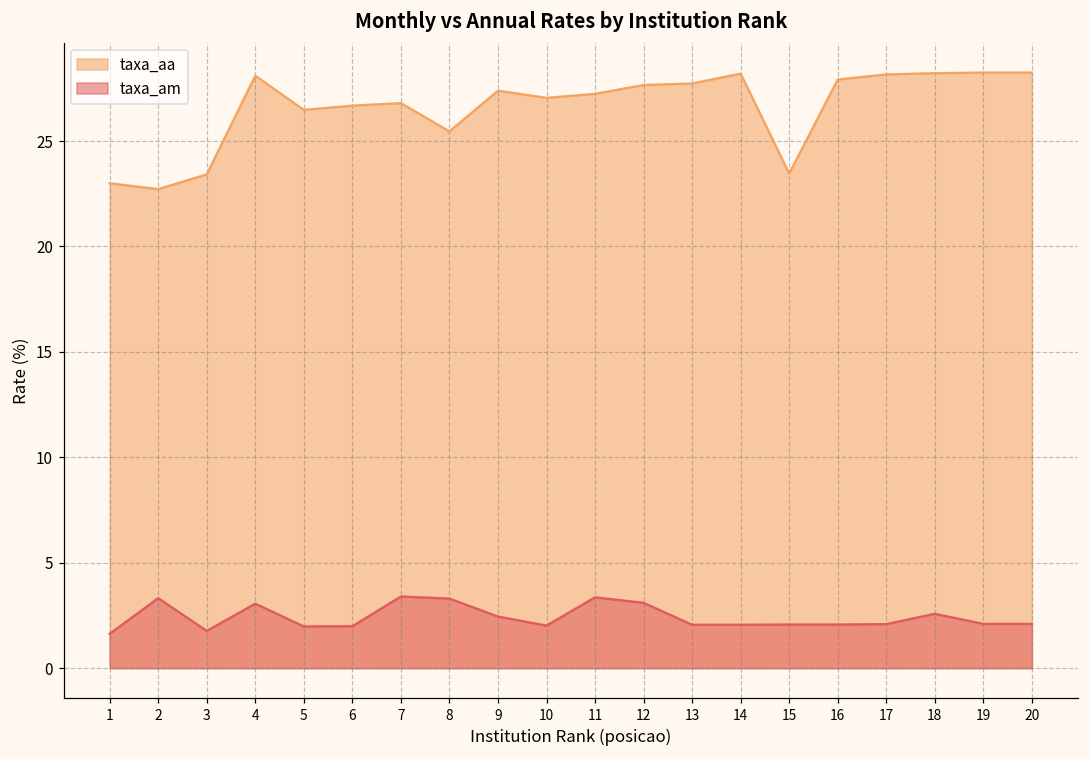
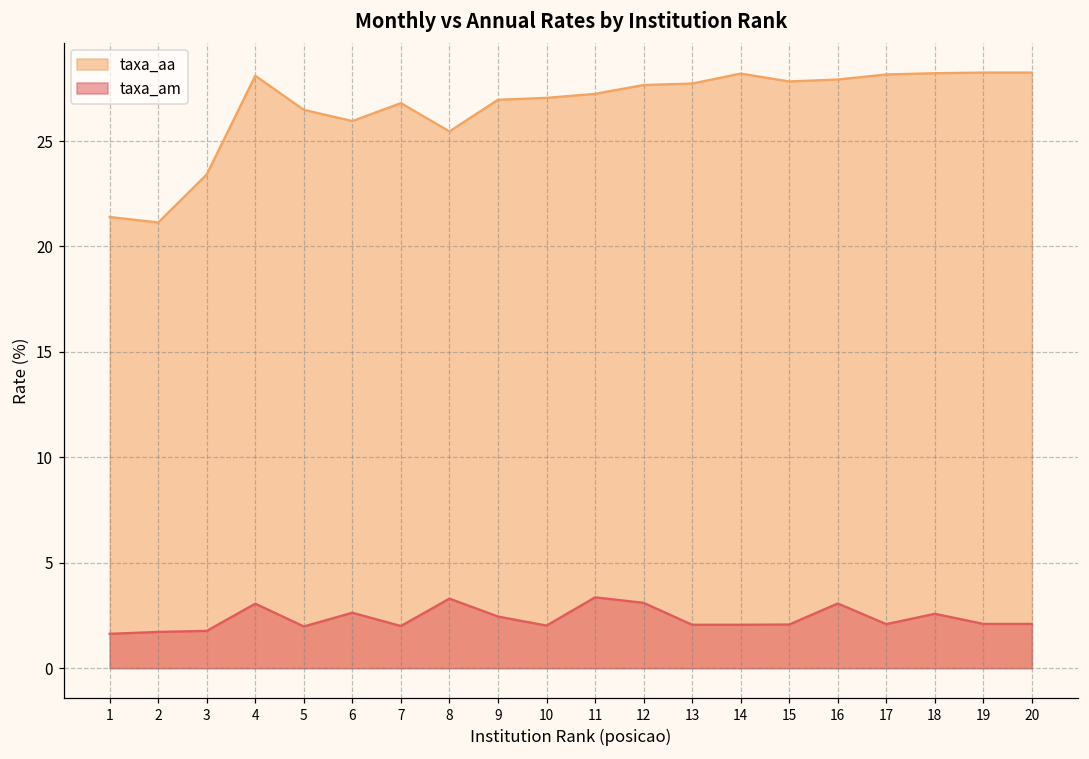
taxa_aa, 1: 23.0 -> 21.4
taxa_aa, 2: 22.7 -> 21.1
taxa_am, 2: 3.3 -> 1.7
taxa_aa, 6: 26.7 -> 26.0
taxa_am, 6: 2.0 -> 2.6
taxa_am, 7: 3.4 -> 2.0
taxa_aa, 9: 27.4 -> 27.0
taxa_aa, 15: 23.5 -> 27.8
taxa_am, 16: 2.1 -> 3.1
